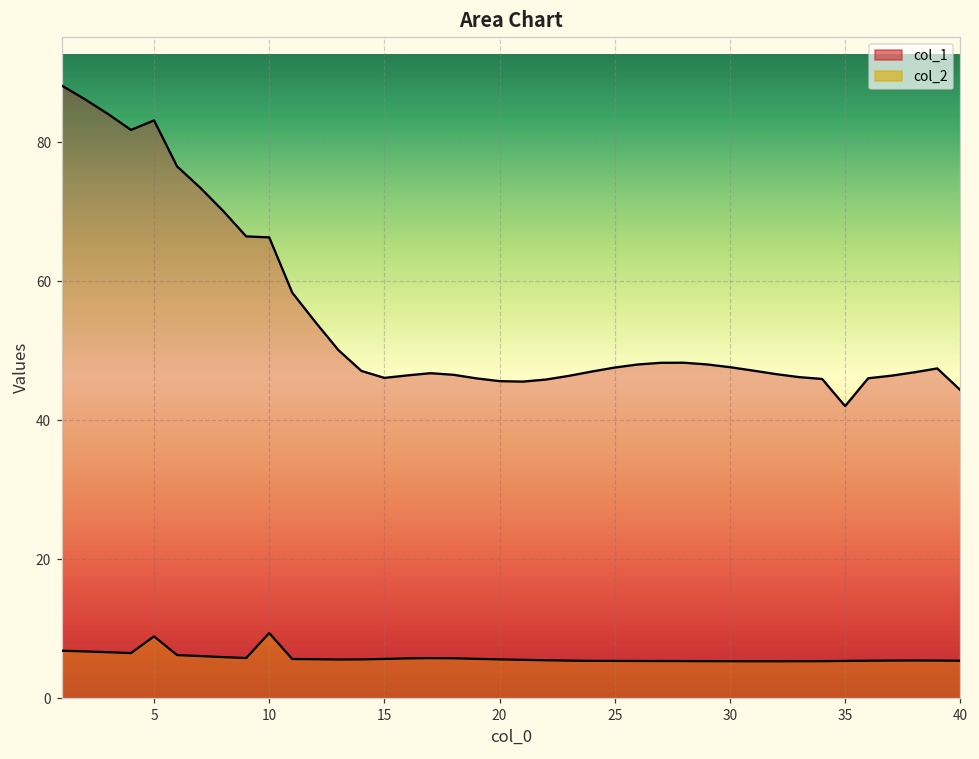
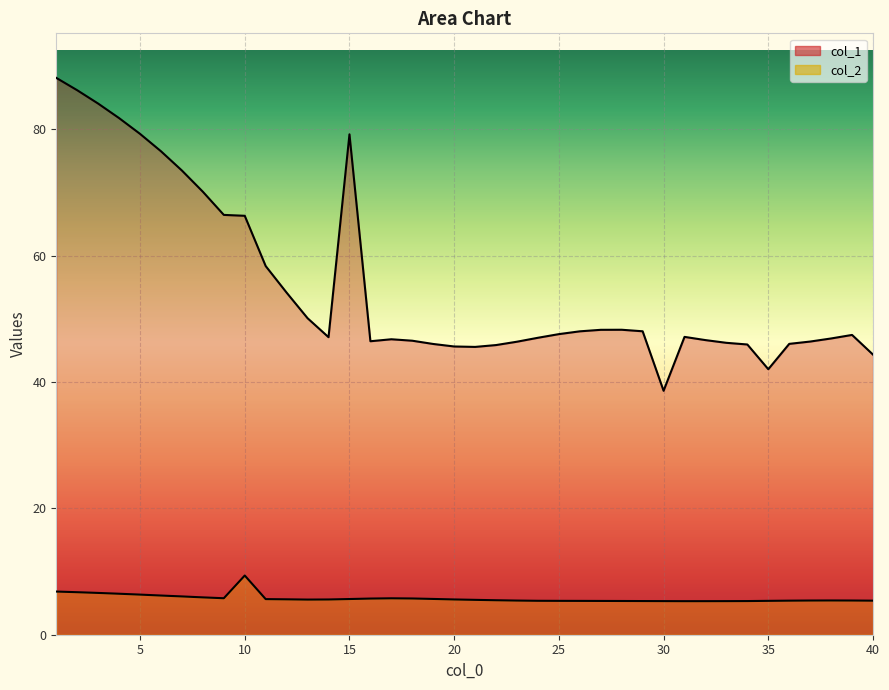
col_1, 5: 83 -> 79
col_2, 5: 9 -> 6
col_1, 15: 46 -> 79
col_1, 30: 48 -> 39
